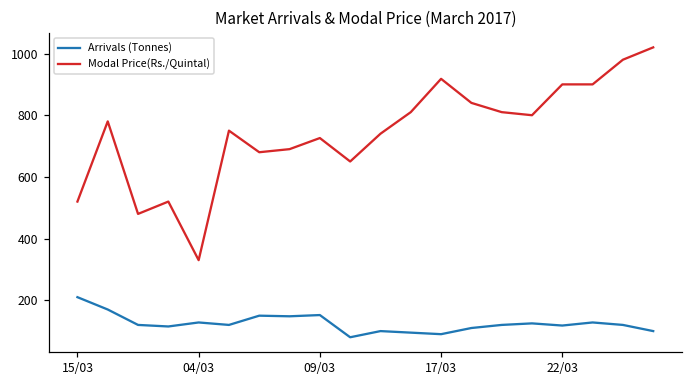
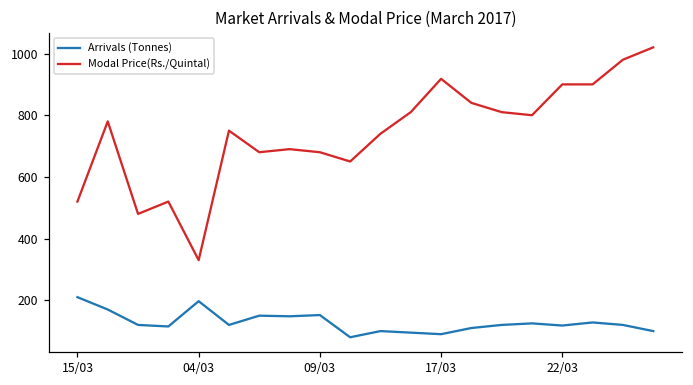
Arrivals (Tonnes), 04/03: 130 -> 200
Modal Price(Rs./Quintal), 09/03: 730 -> 680
